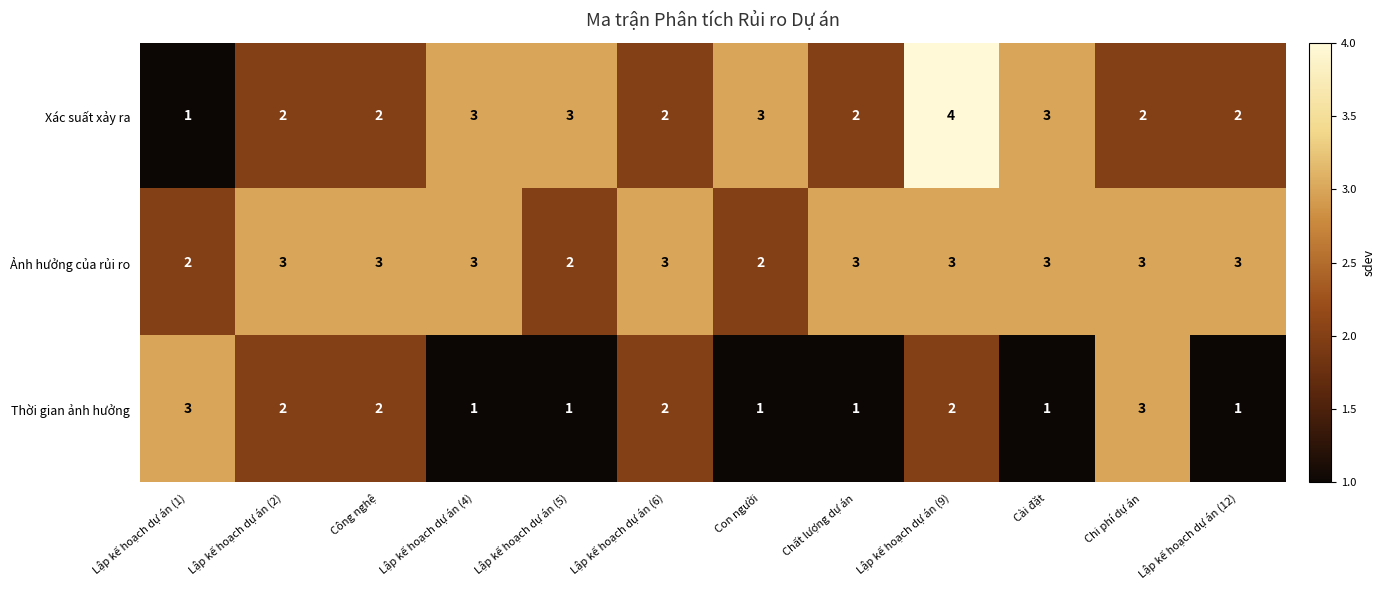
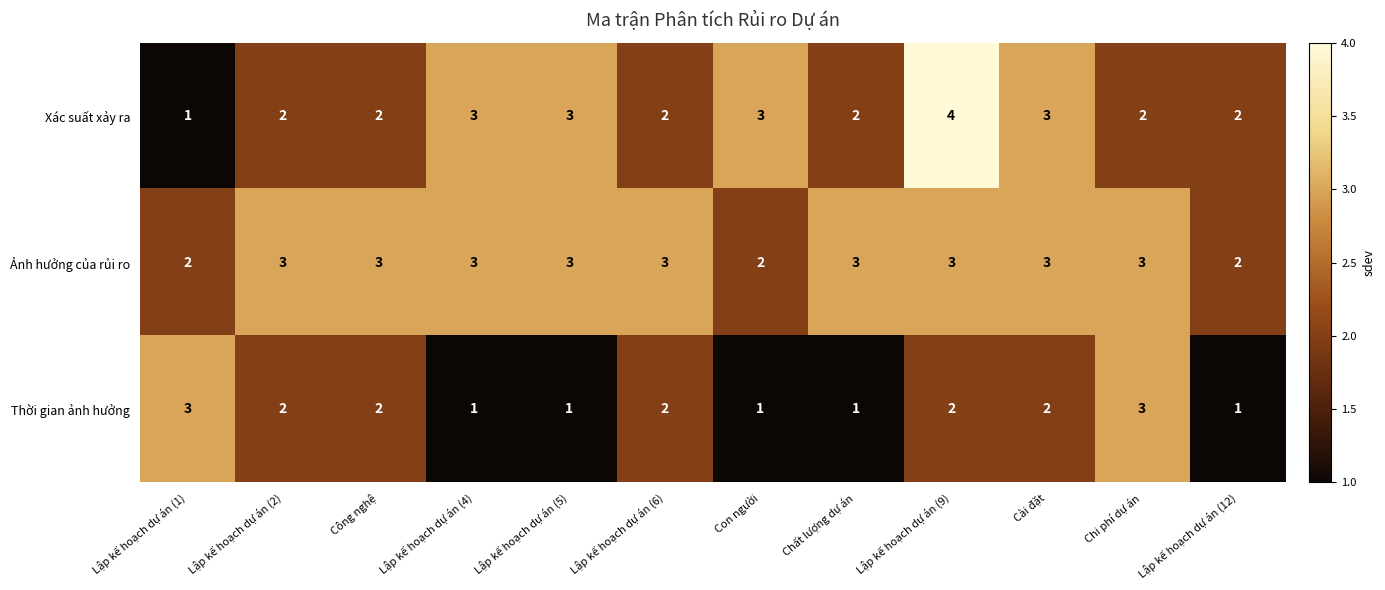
Ảnh hưởng của rủi ro, Lập kế hoạch dự án (5): 2 -> 3
Ảnh hưởng của rủi ro, Lập kế hoạch dự án (12): 3 -> 2
Thời gian ảnh hưởng, Cài đặt: 1 -> 2
